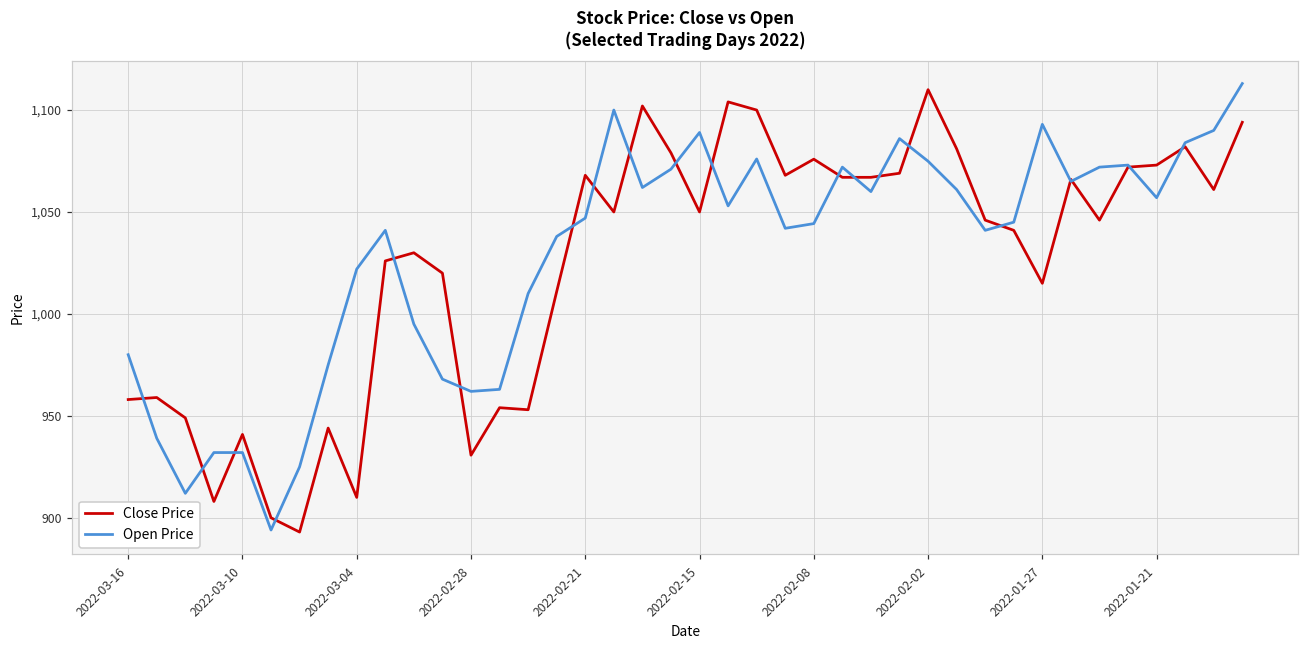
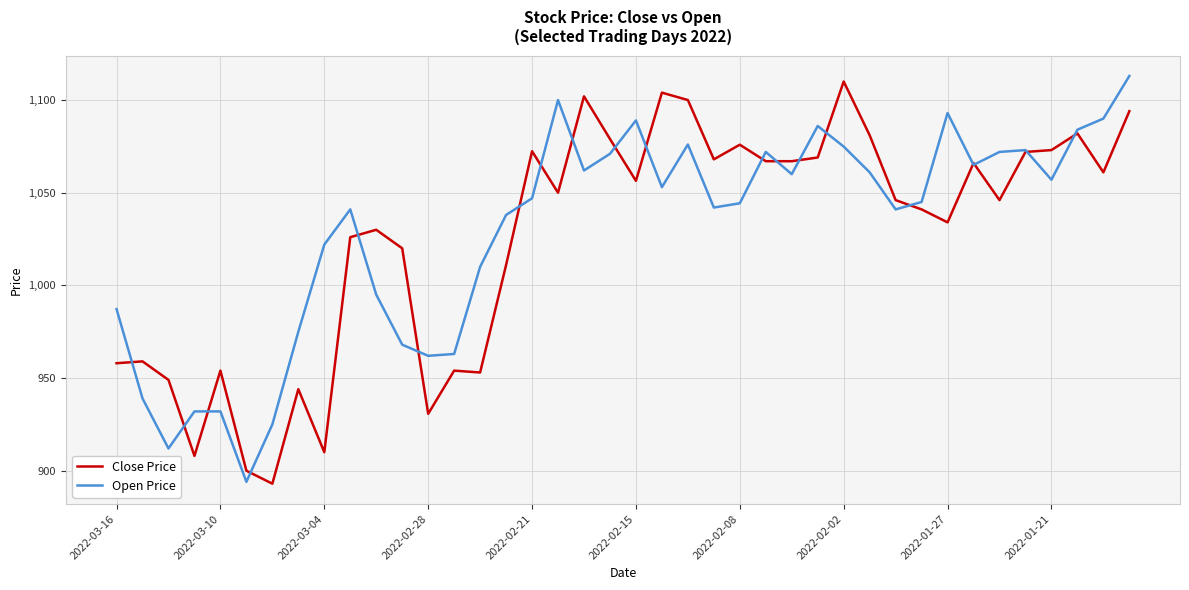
Open Price, 2022-03-16: 980 -> 987
Close Price, 2022-03-10: 941 -> 954
Close Price, 2022-02-21: 1,068 -> 1,072
Close Price, 2022-02-15: 1,050 -> 1,056
Close Price, 2022-01-27: 1,015 -> 1,034
